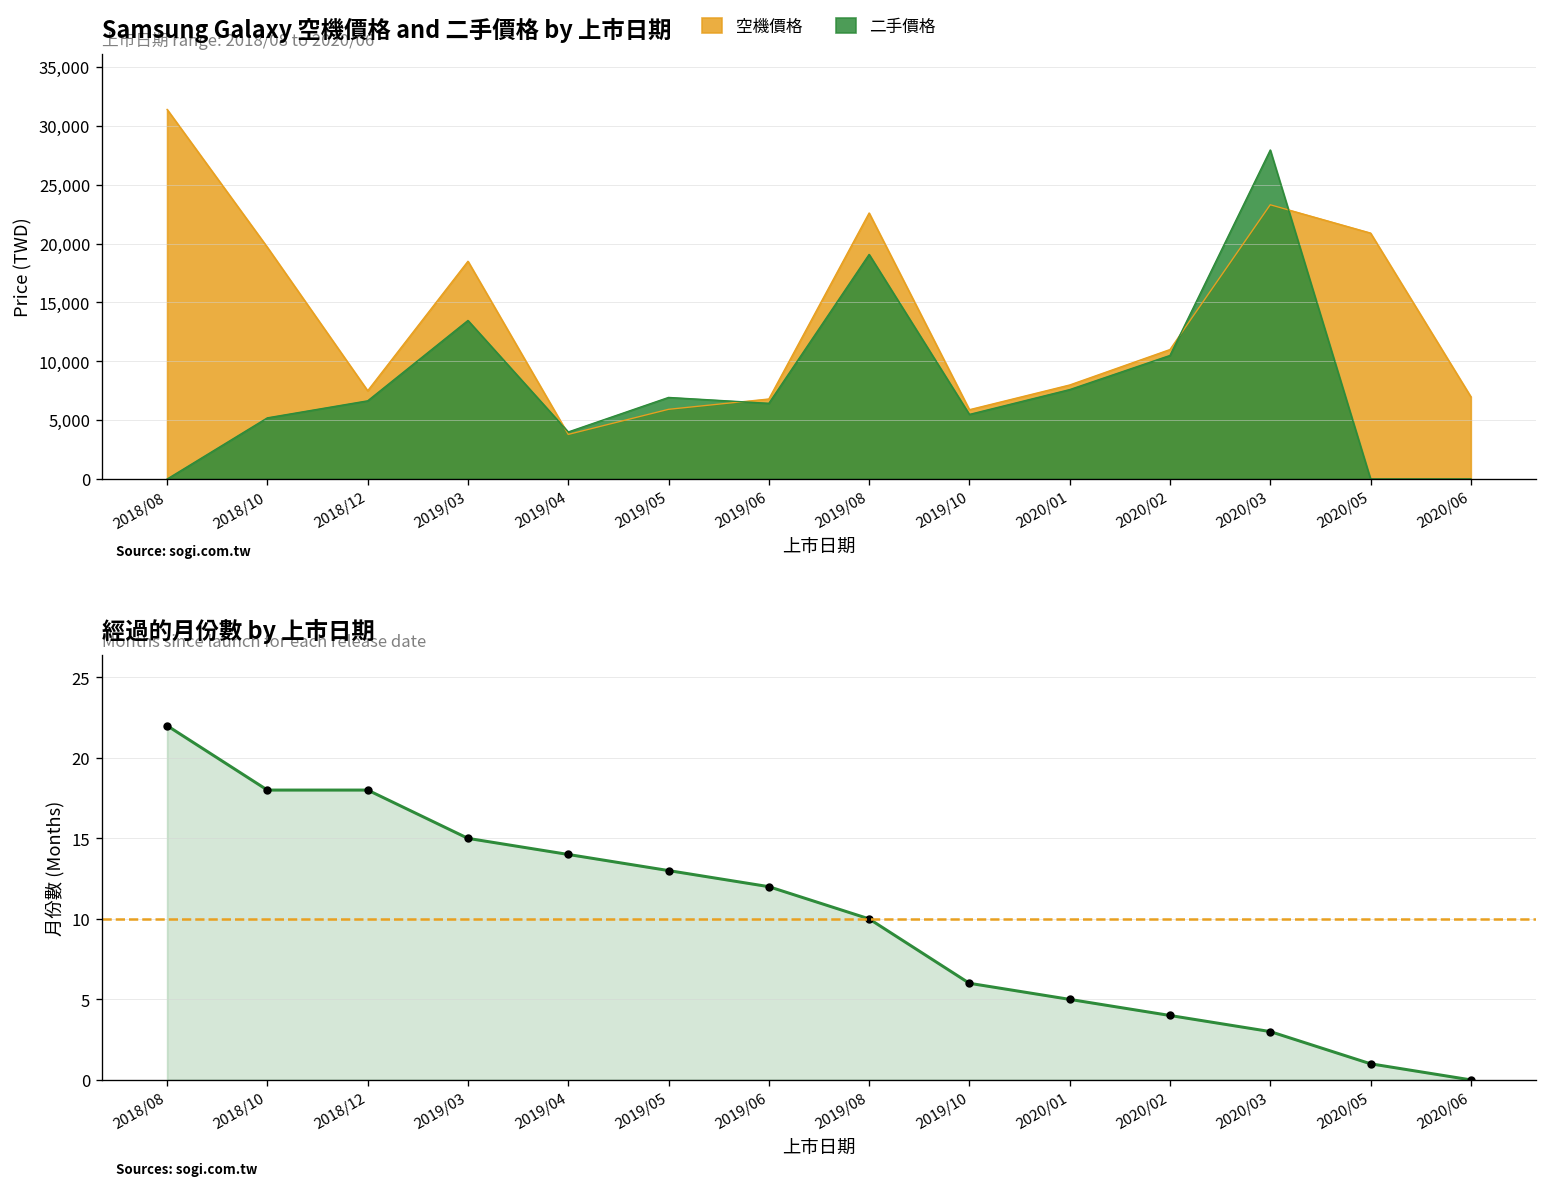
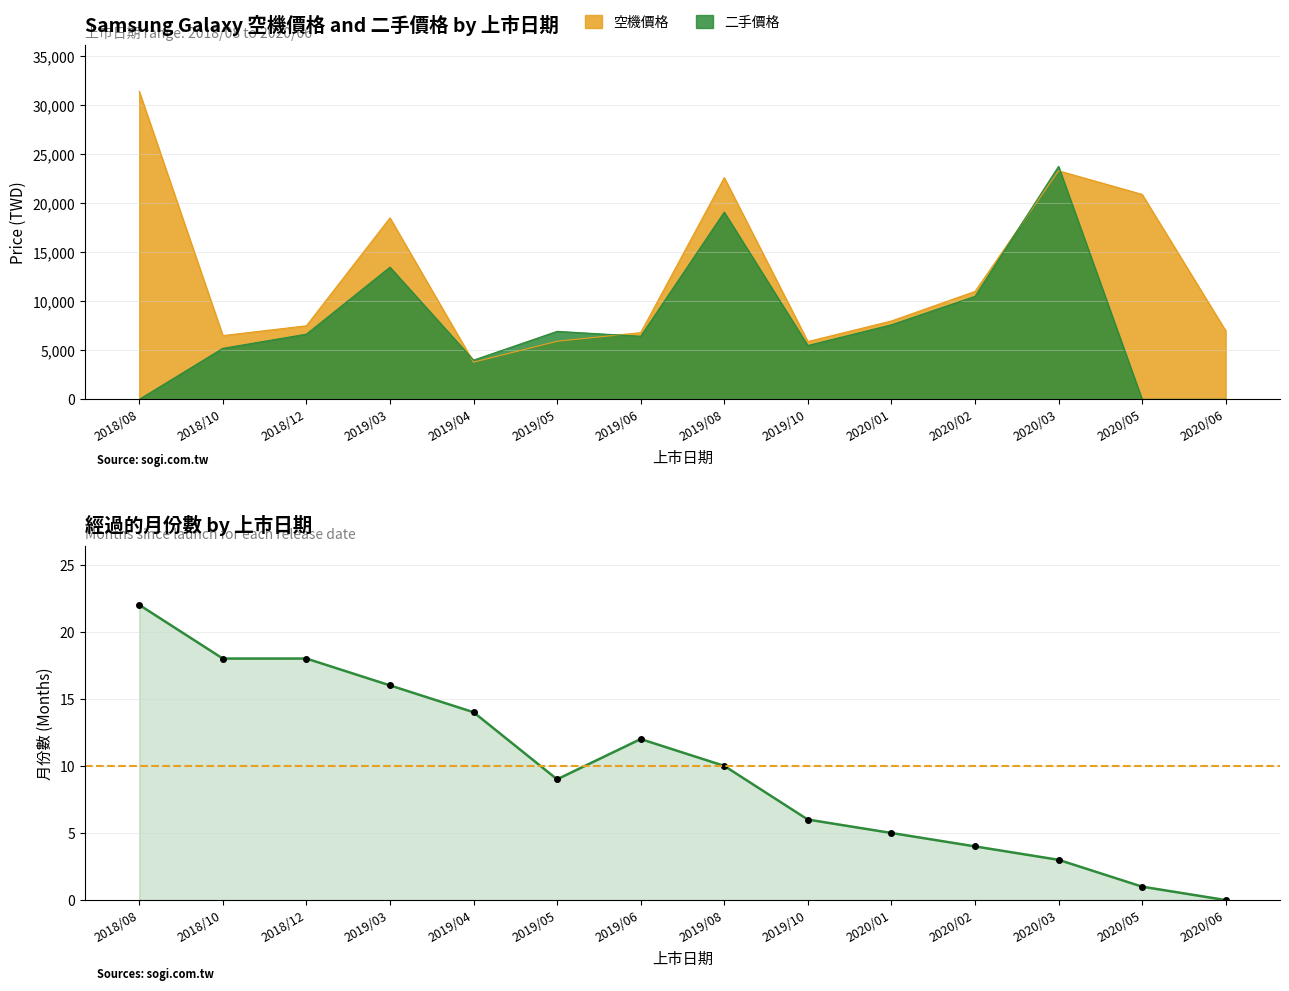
Samsung Galaxy 空機價格 and 二手價格 by 上市日期, 空機價格, 2018/10: 20,000 -> 7,000
Samsung Galaxy 空機價格 and 二手價格 by 上市日期, 二手價格, 2020/03: 28,000 -> 24,000
經過的月份數 by 上市日期, 2019/03: 15 -> 16
經過的月份數 by 上市日期, 2019/05: 13 -> 9
